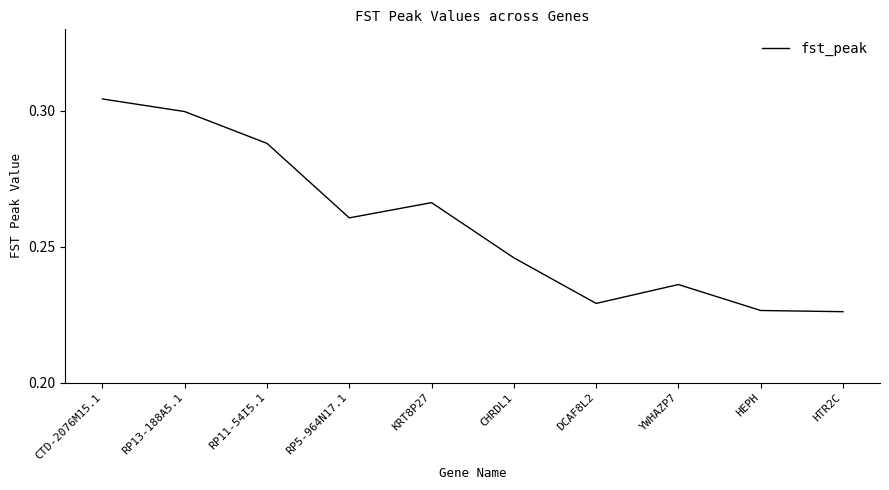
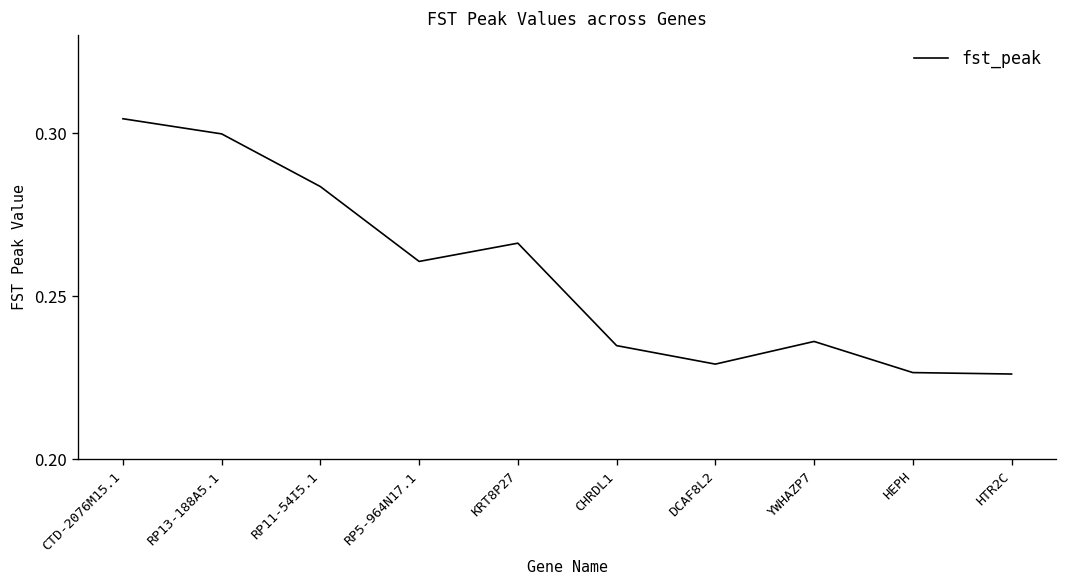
RP11-54I5.1: 0.288 -> 0.284
CHRDL1: 0.246 -> 0.235
